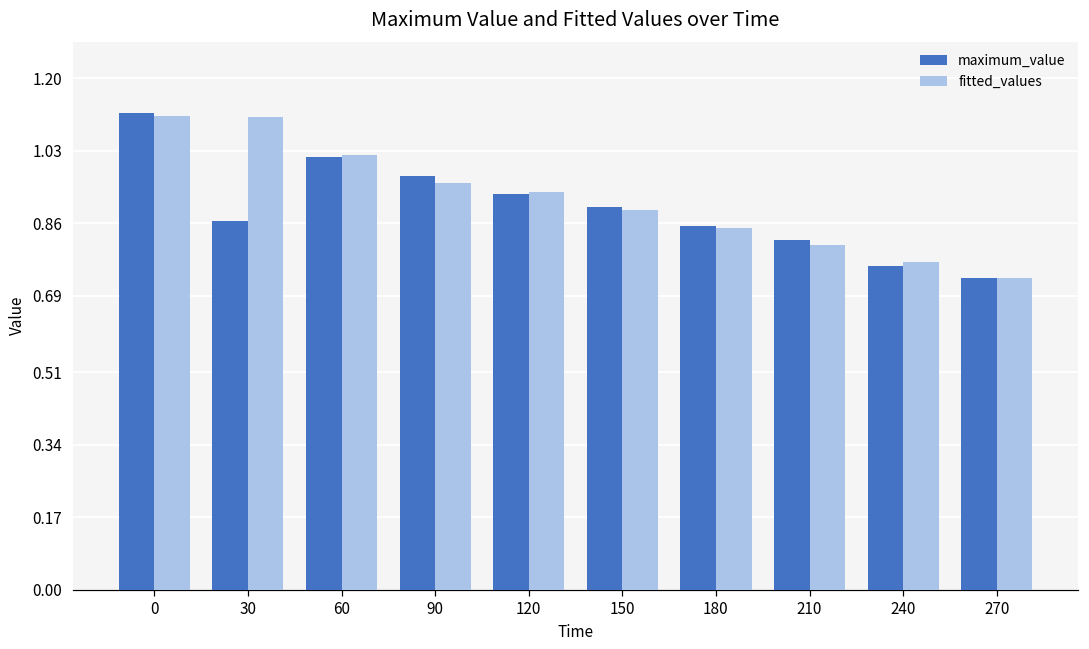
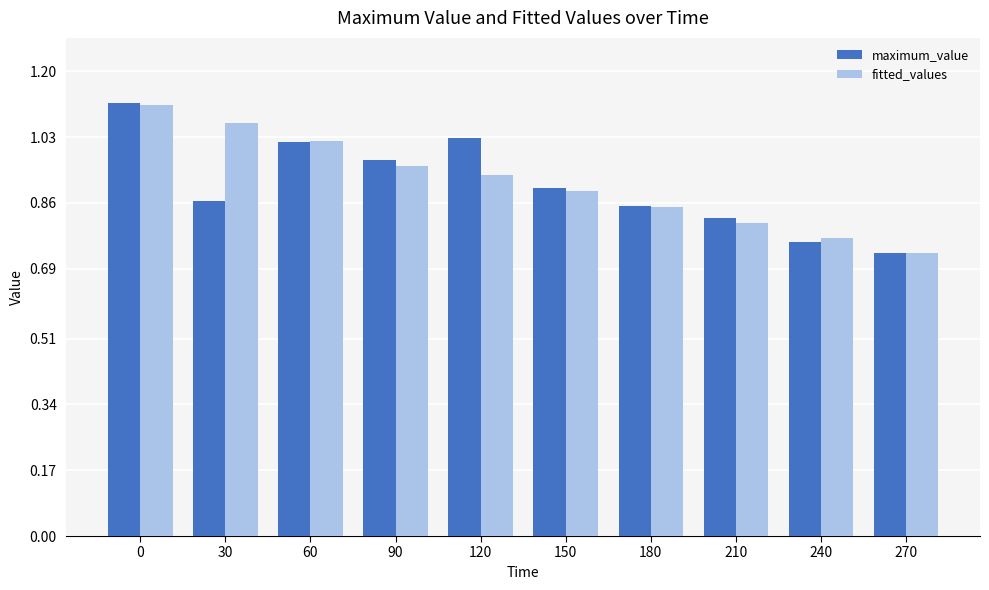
fitted_values, 30: 1.11 -> 1.07
maximum_value, 120: 0.93 -> 1.03
